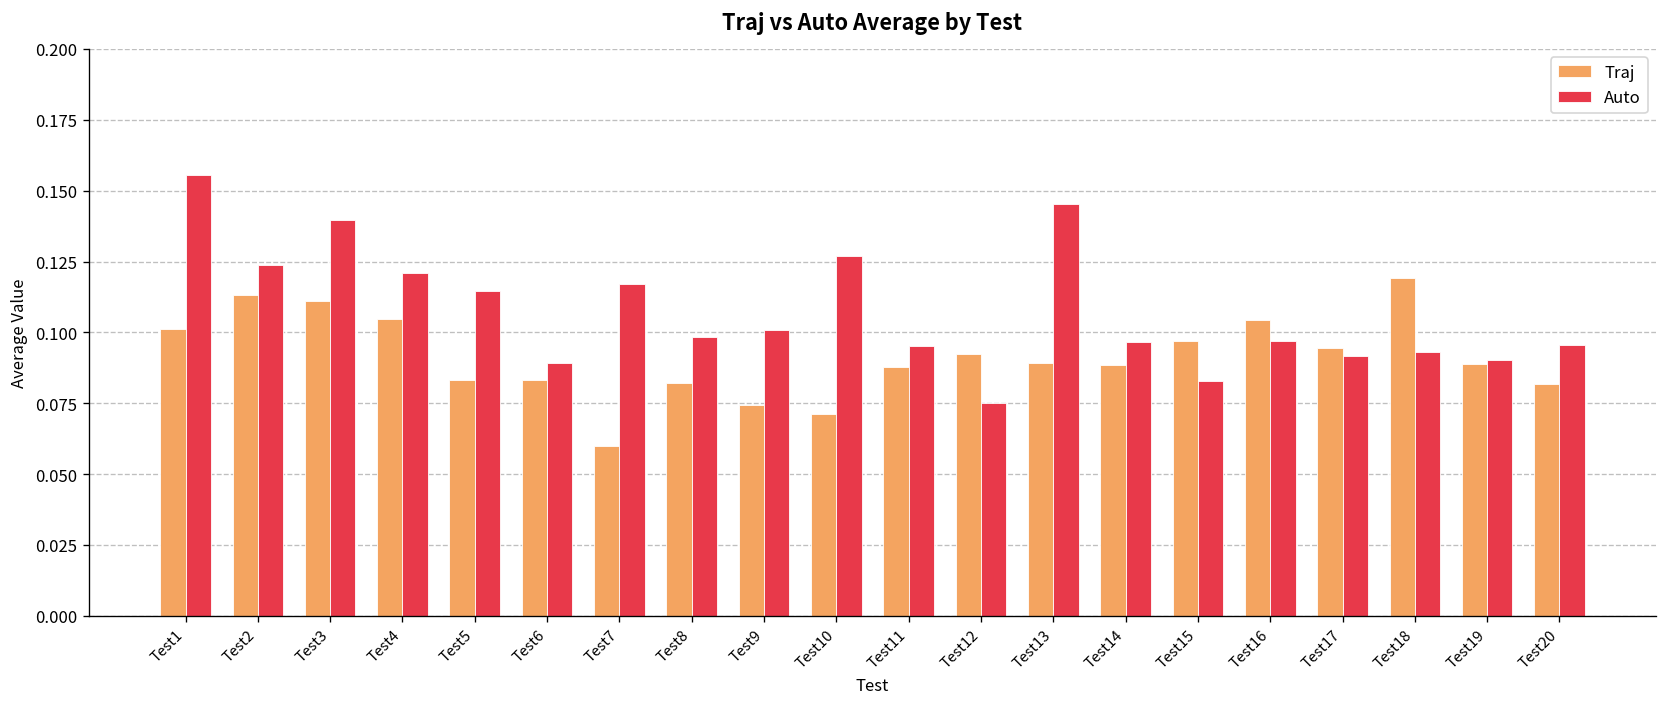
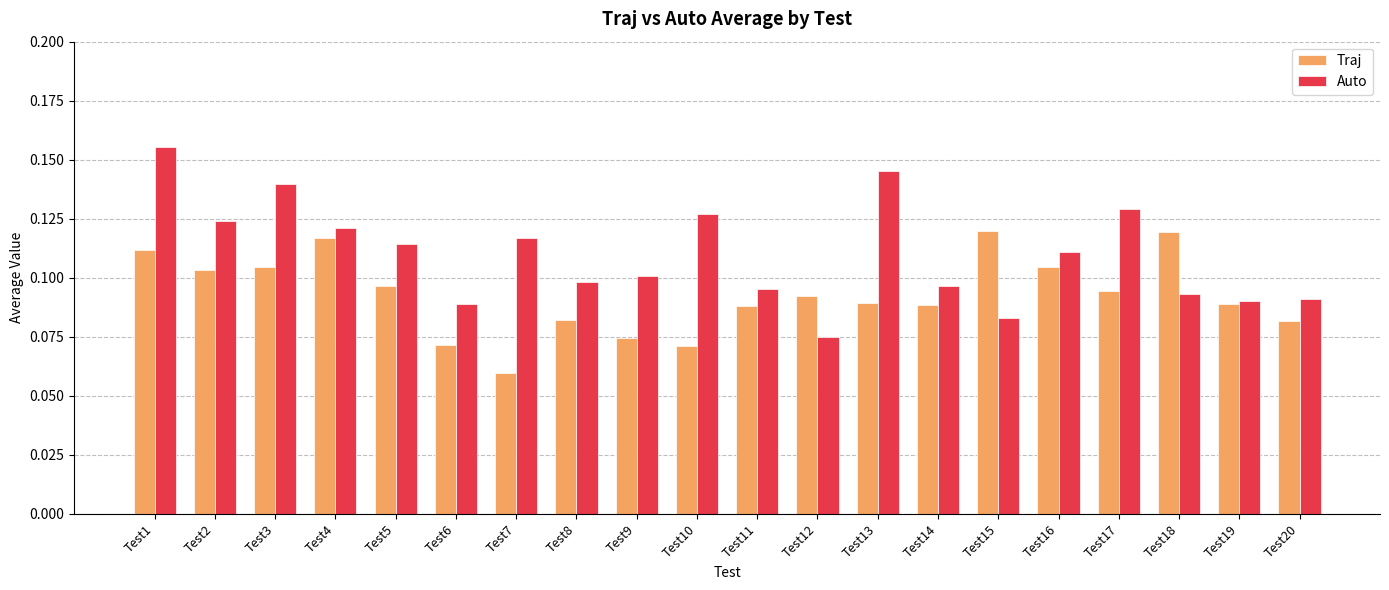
Traj, Test1: 0.101 -> 0.112
Traj, Test2: 0.113 -> 0.103
Traj, Test3: 0.111 -> 0.105
Traj, Test4: 0.105 -> 0.117
Traj, Test5: 0.083 -> 0.097
Traj, Test6: 0.083 -> 0.071
Traj, Test15: 0.097 -> 0.120
Auto, Test16: 0.097 -> 0.111
Auto, Test17: 0.092 -> 0.129
Auto, Test20: 0.095 -> 0.091
